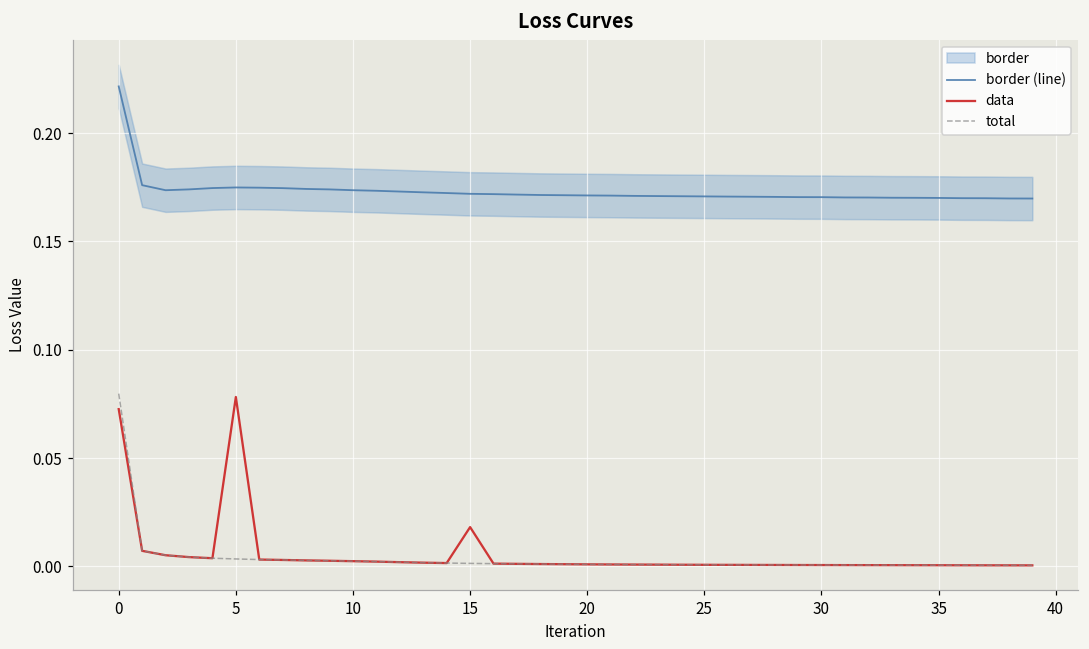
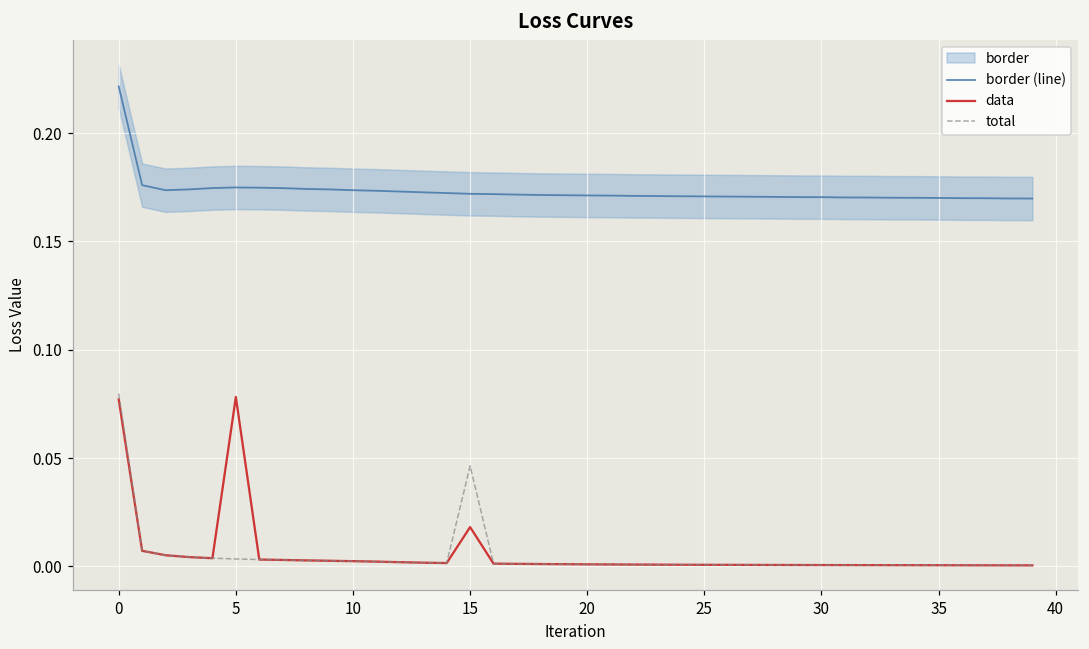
data, 0: 0.073 -> 0.077
total, 15: 0.001 -> 0.046
